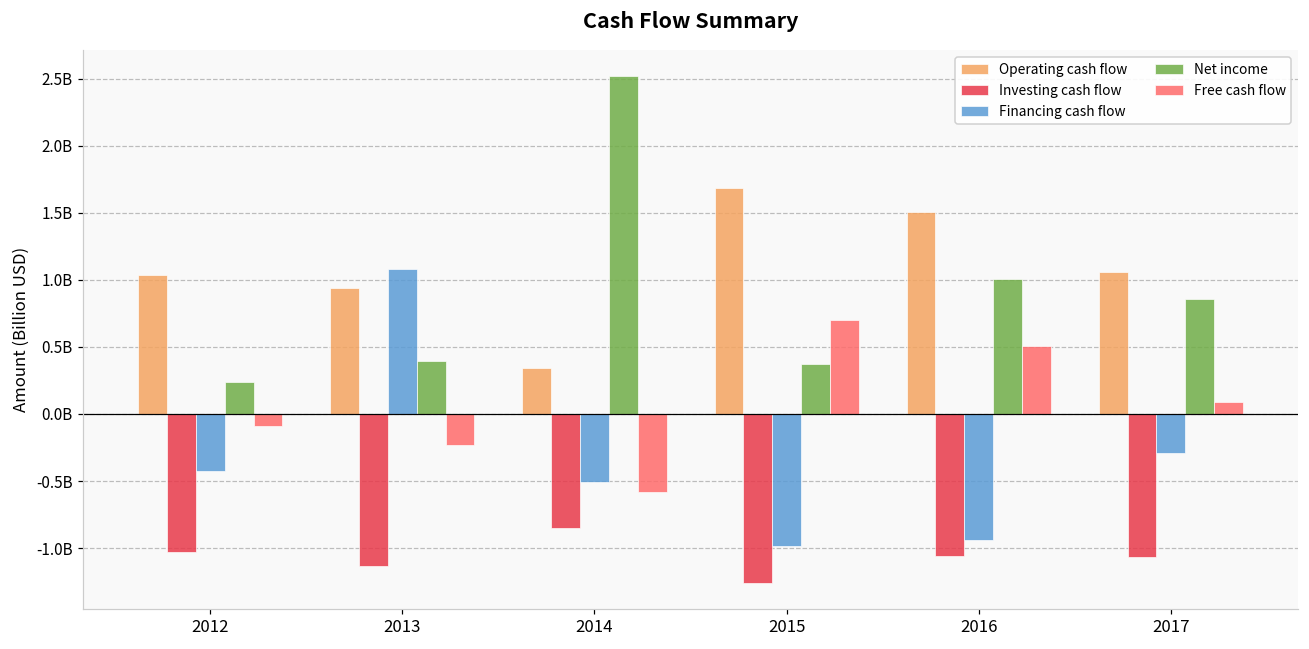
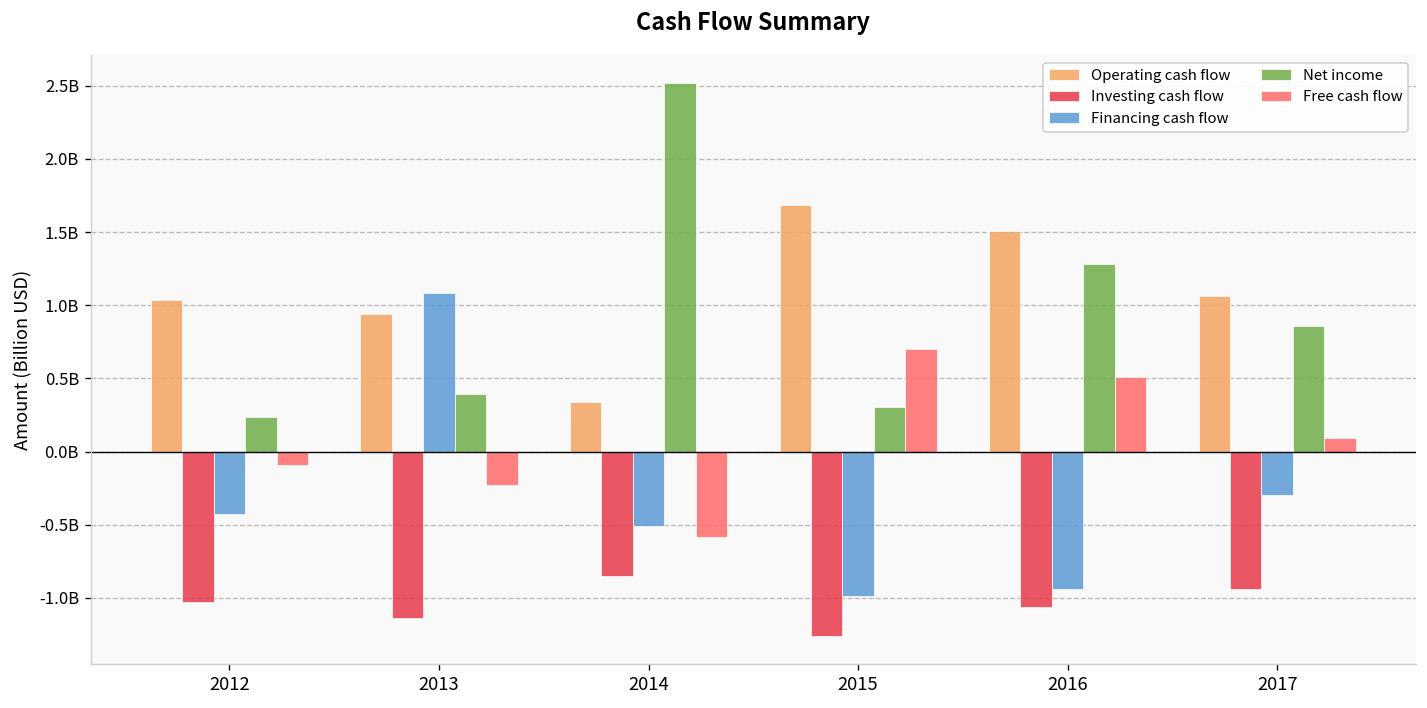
Net income, 2015: 380000000 -> 300000000
Net income, 2016: 1000000000 -> 1280000000
Investing cash flow, 2017: -1060000000 -> -940000000
